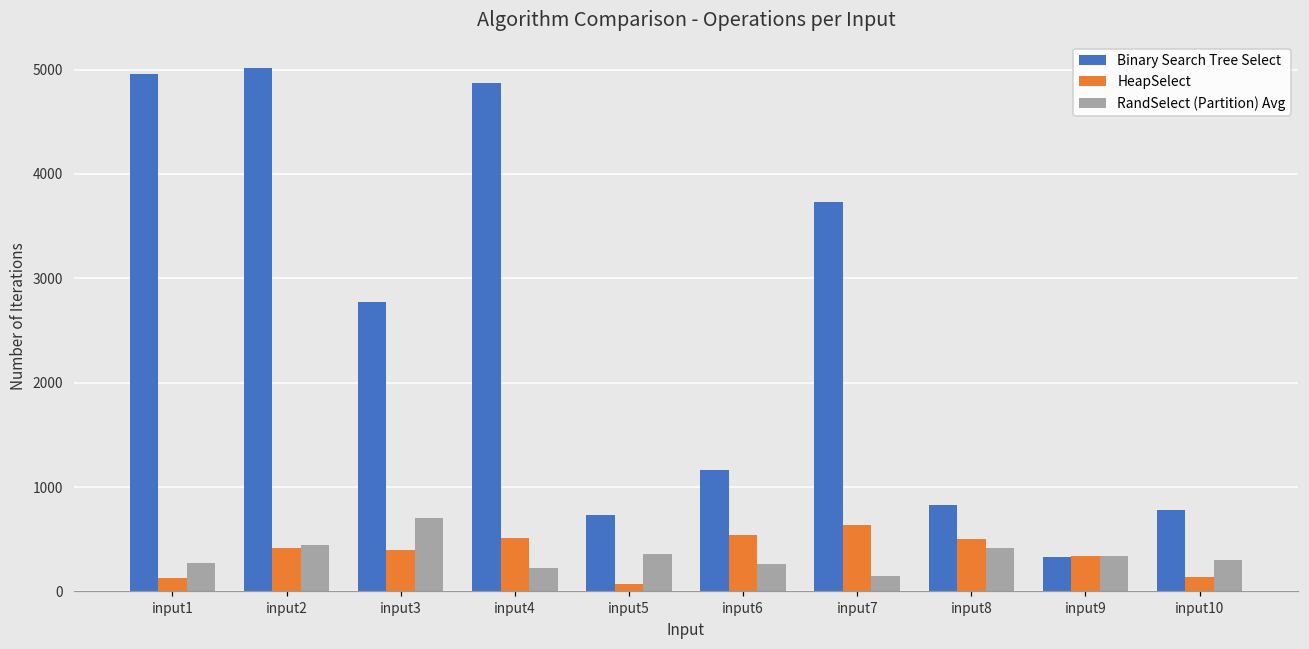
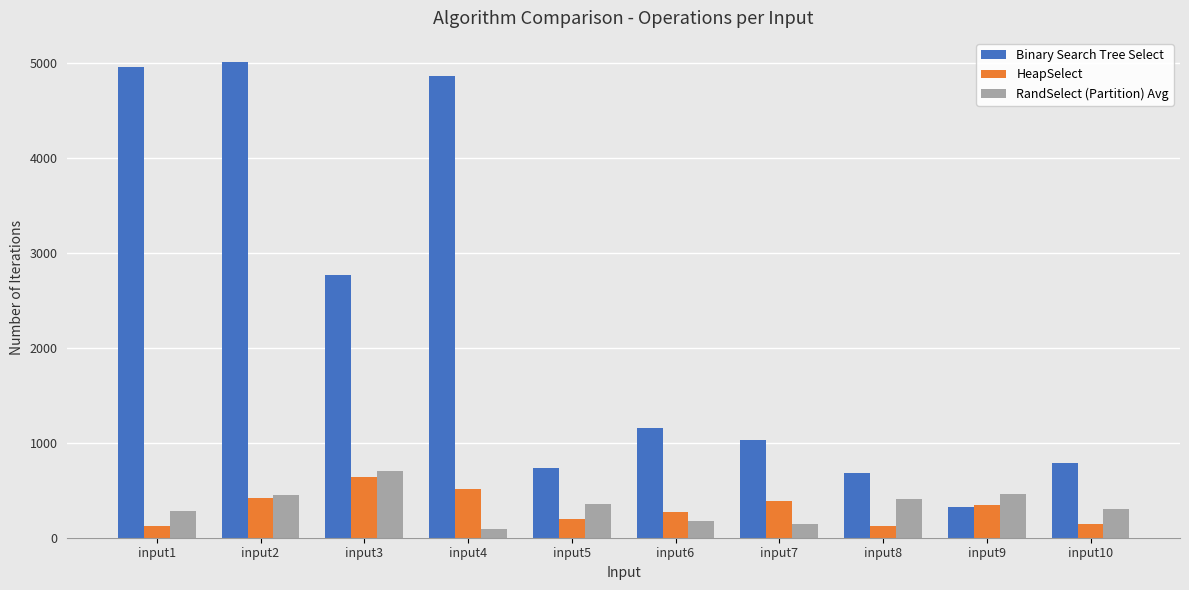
HeapSelect, input3: 400 -> 600
RandSelect (Partition) Avg, input4: 200 -> 100
HeapSelect, input5: 100 -> 200
HeapSelect, input6: 500 -> 300
RandSelect (Partition) Avg, input6: 300 -> 200
Binary Search Tree Select, input7: 3700 -> 1000
HeapSelect, input7: 600 -> 400
Binary Search Tree Select, input8: 800 -> 700
HeapSelect, input8: 500 -> 100
RandSelect (Partition) Avg, input9: 300 -> 500
